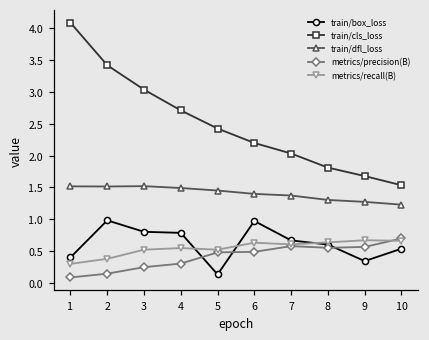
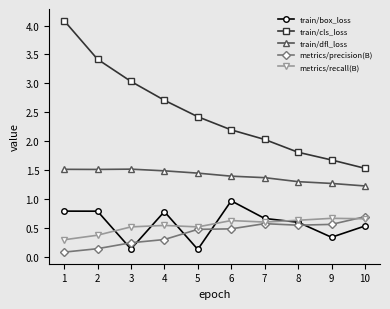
train/box_loss, 1: 0.4 -> 0.8
train/box_loss, 2: 1.0 -> 0.8
train/box_loss, 3: 0.8 -> 0.1
